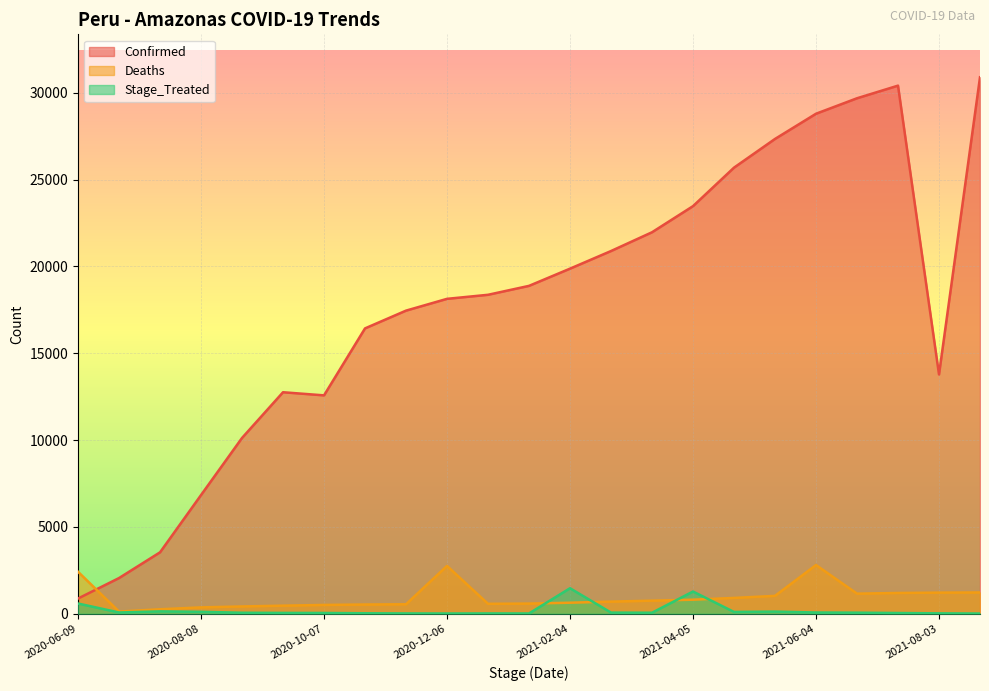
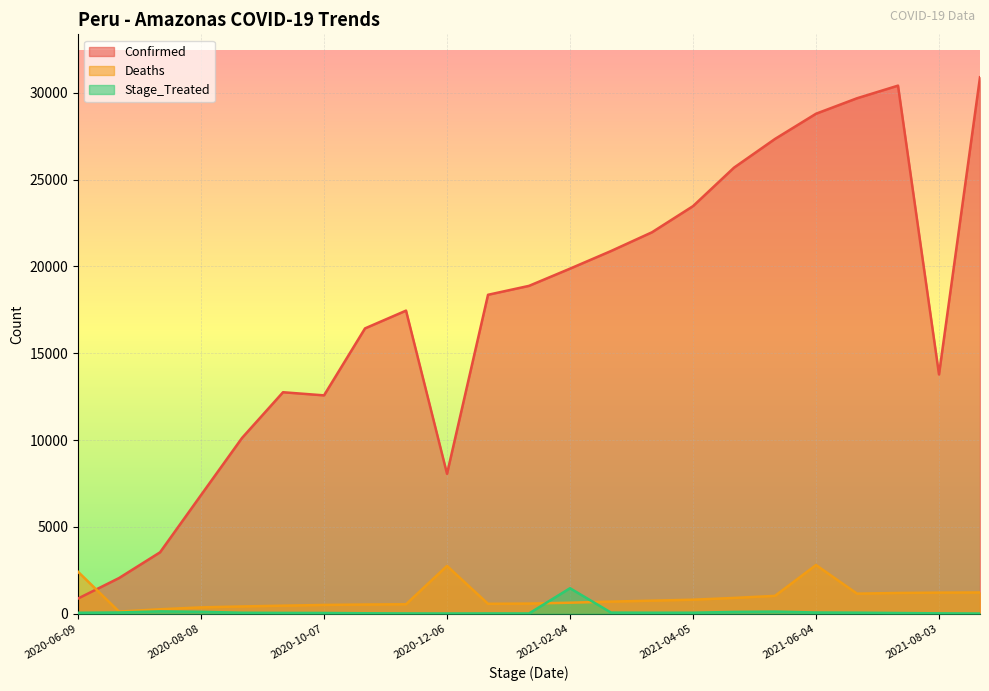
Stage_Treated, 2020-06-09: 600 -> 100
Confirmed, 2020-12-06: 18100 -> 8100
Stage_Treated, 2021-04-05: 1300 -> 100
